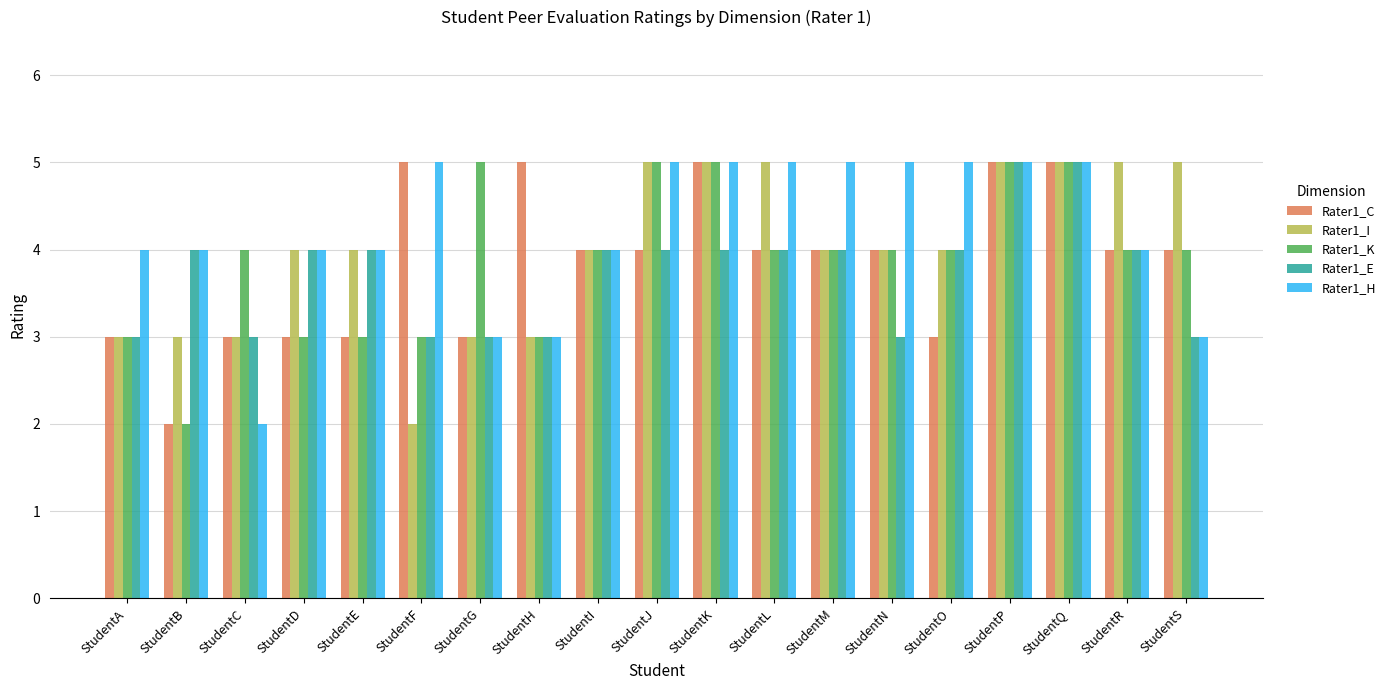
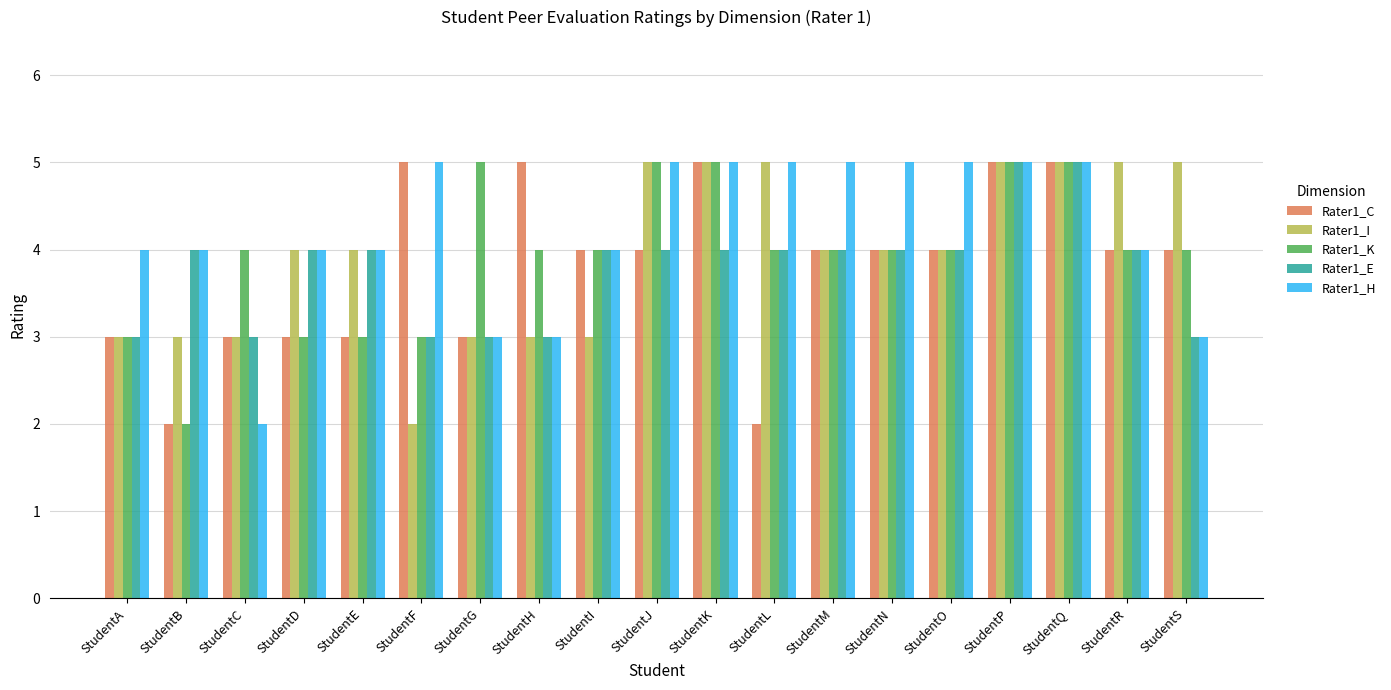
Rater1_K, StudentH: 3 -> 4
Rater1_I, StudentI: 4 -> 3
Rater1_C, StudentL: 4 -> 2
Rater1_E, StudentN: 3 -> 4
Rater1_C, StudentO: 3 -> 4
